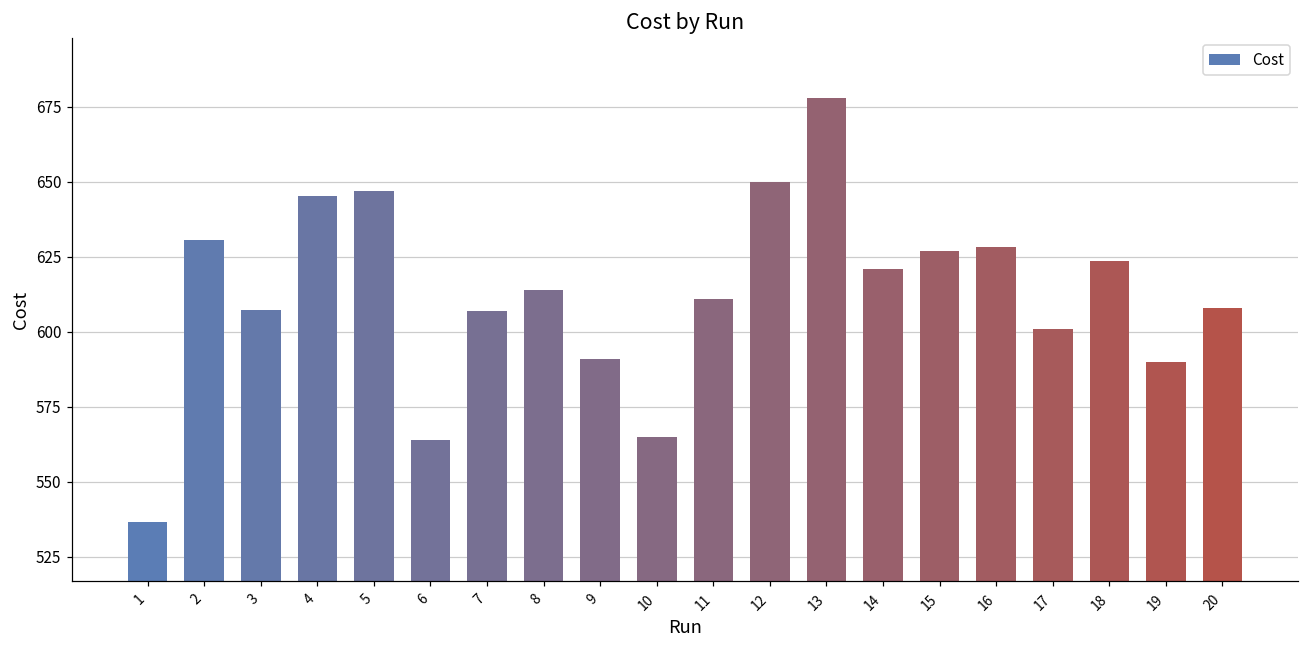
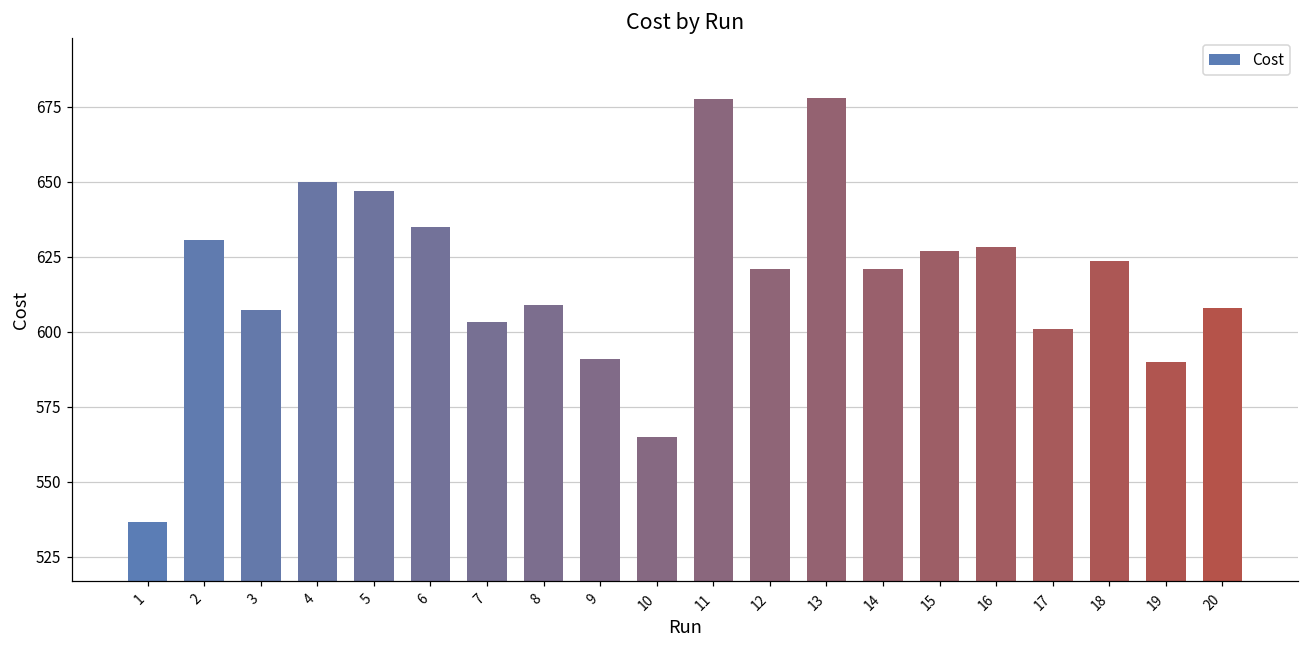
4: 645 -> 650
6: 564 -> 635
7: 607 -> 603
8: 614 -> 609
11: 611 -> 678
12: 650 -> 621
